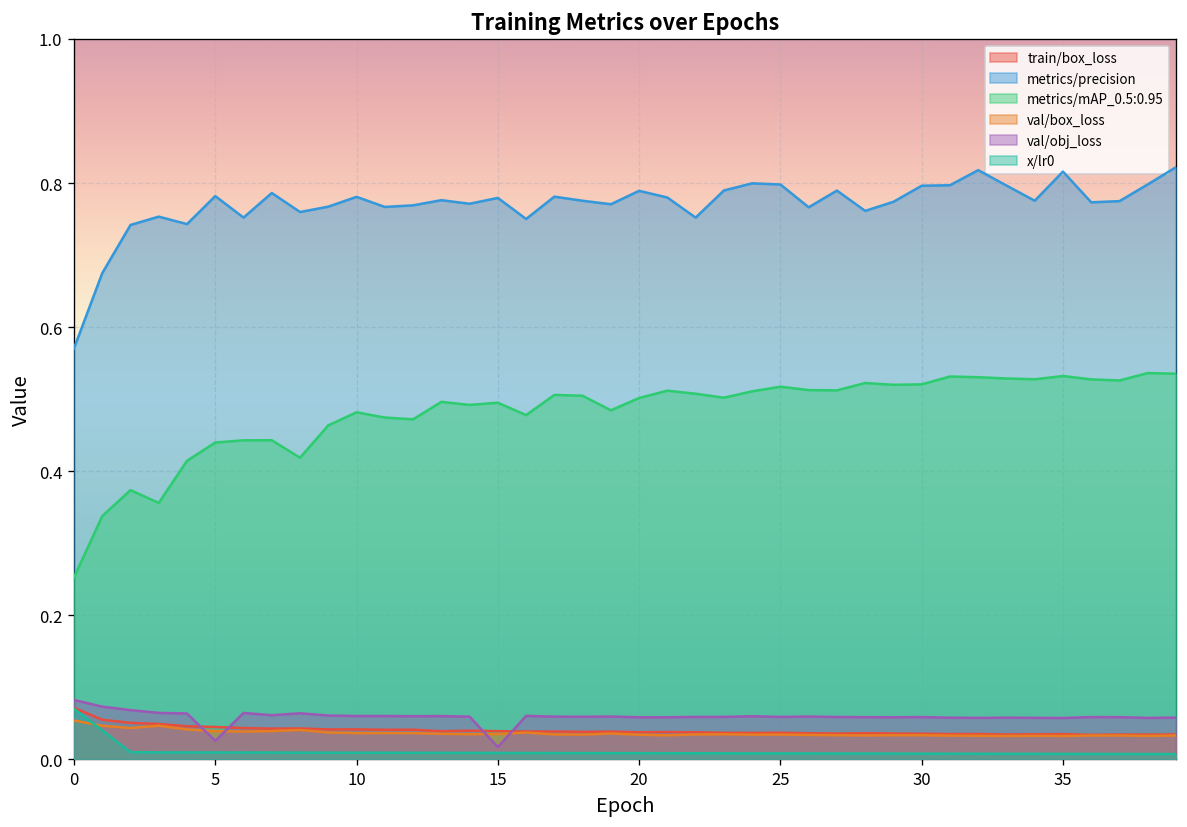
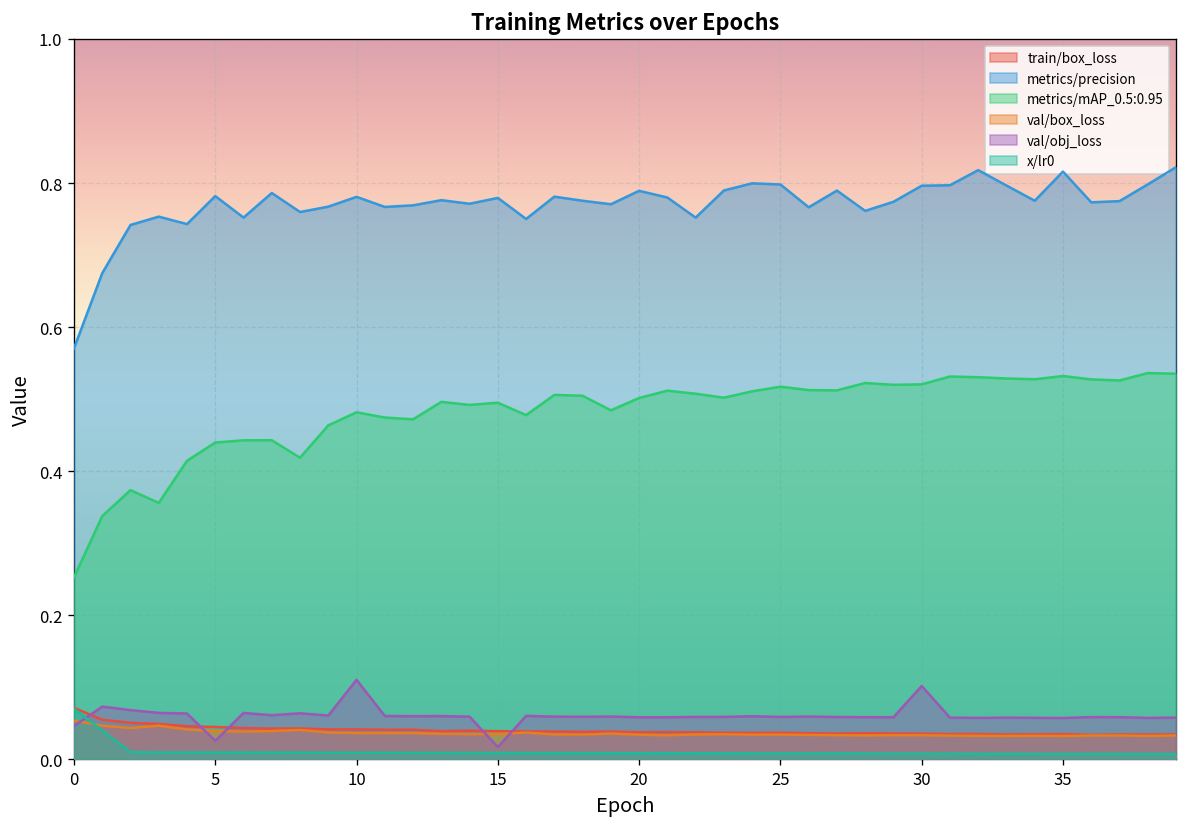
val/obj_loss, 0: 0.08 -> 0.05
val/obj_loss, 10: 0.06 -> 0.11
val/obj_loss, 30: 0.06 -> 0.10
